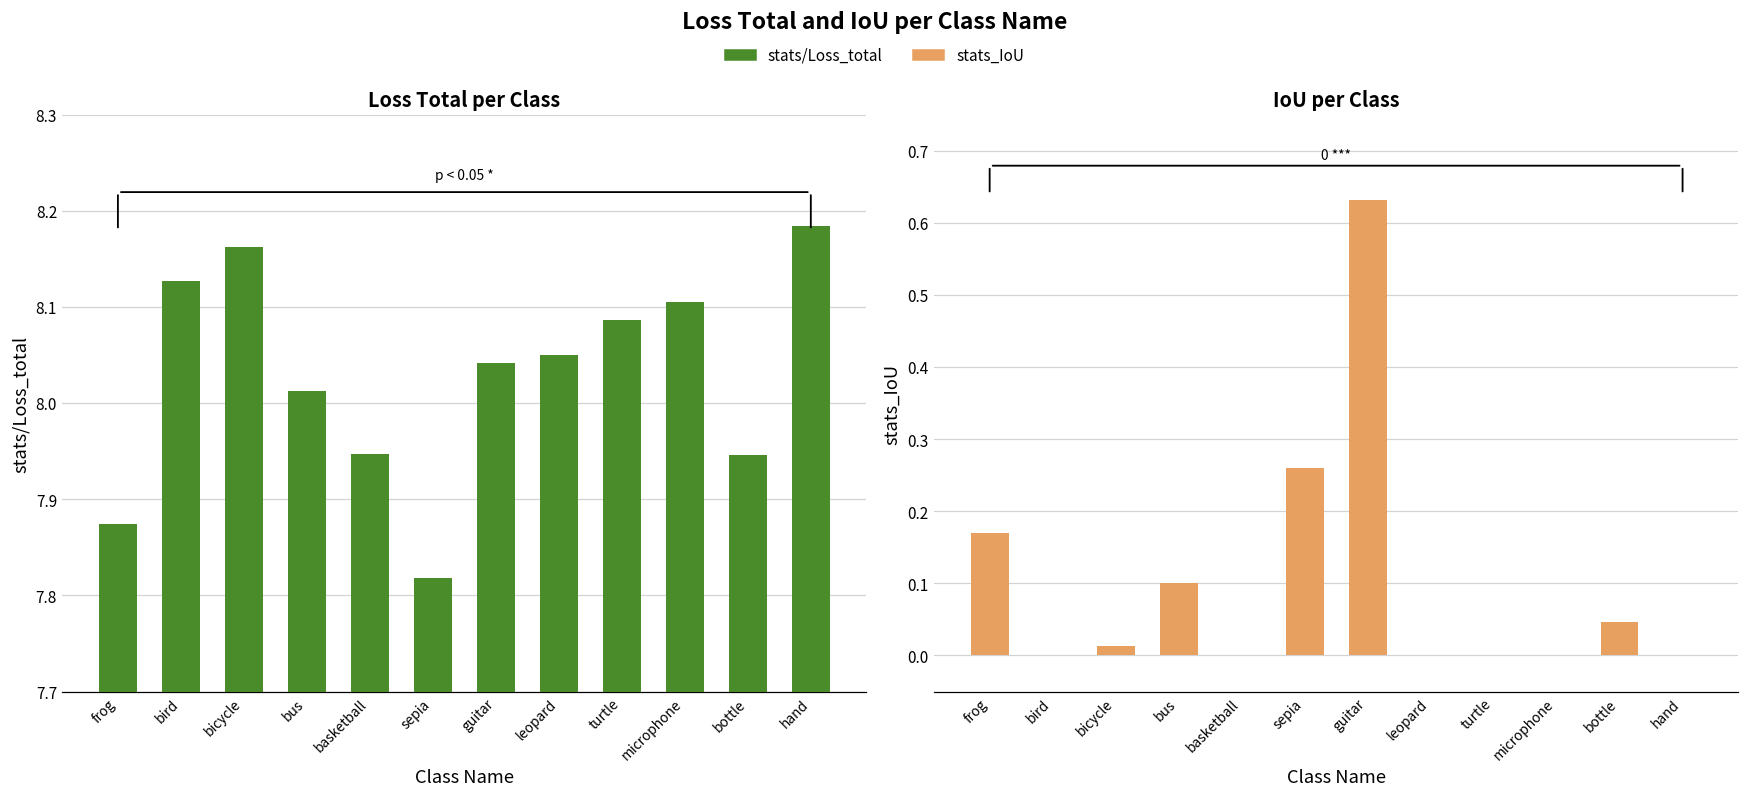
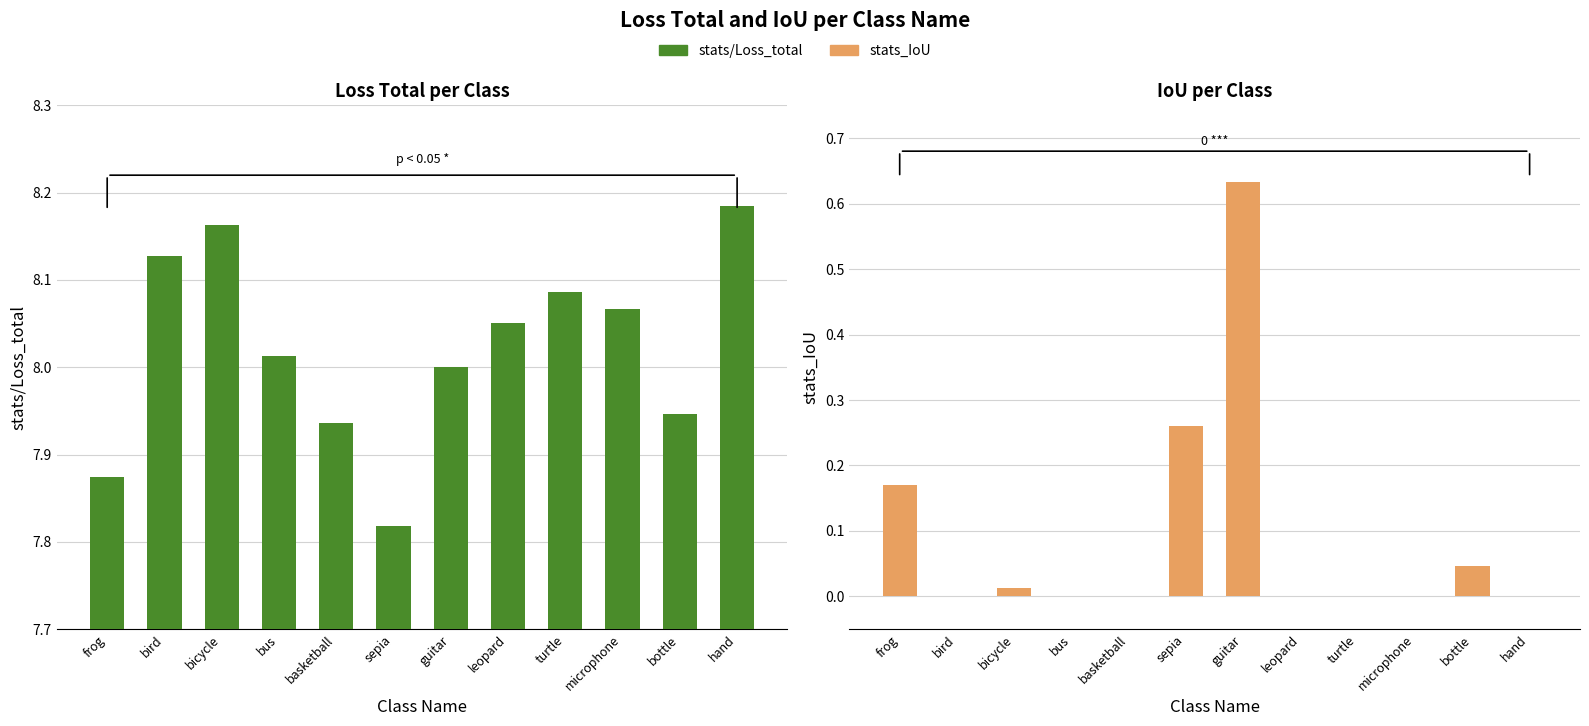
Loss Total per Class, basketball: 7.95 -> 7.94
Loss Total per Class, guitar: 8.04 -> 8.00
Loss Total per Class, microphone: 8.11 -> 8.07
IoU per Class, bus: 0.1 -> 0.0
